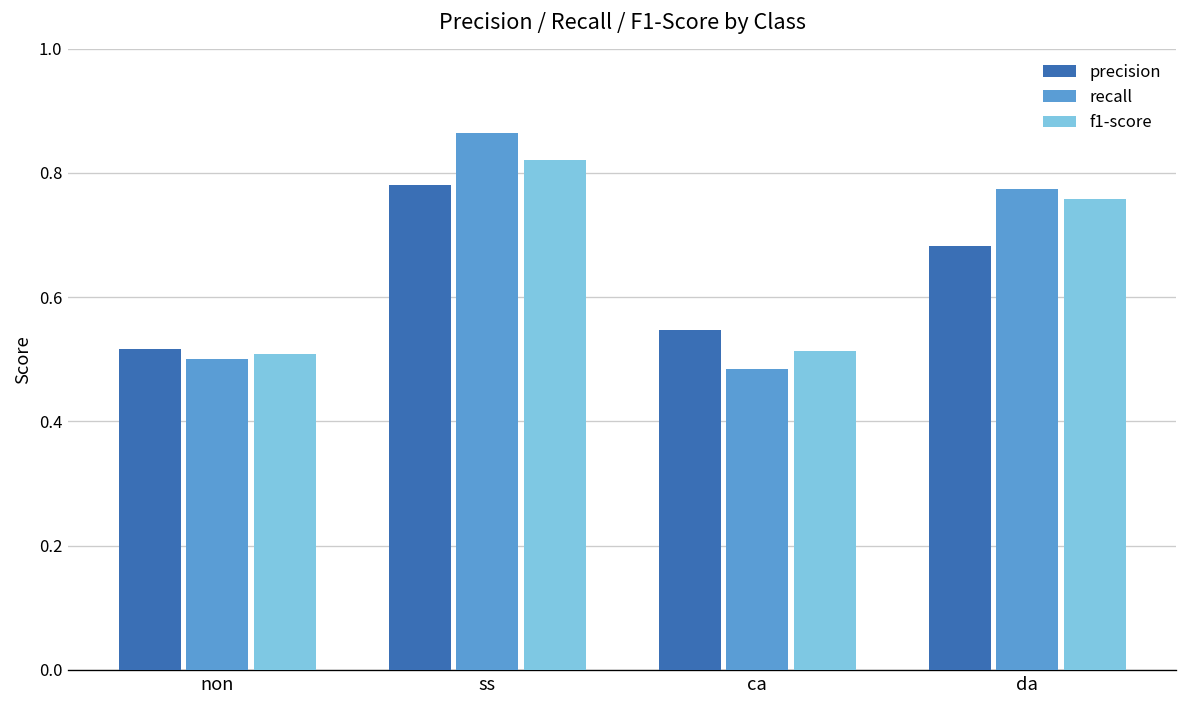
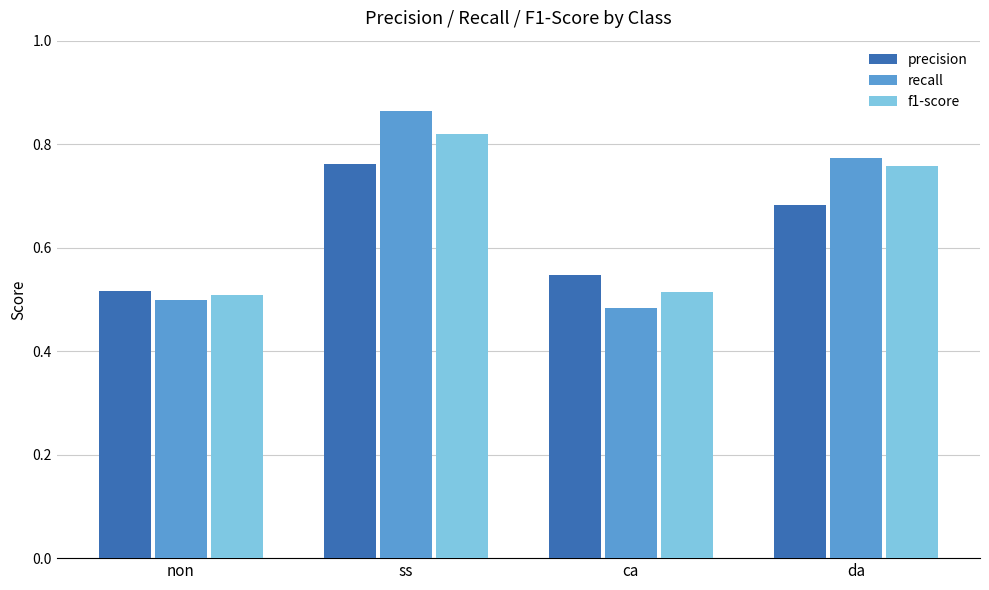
precision, ss: 0.78 -> 0.76
